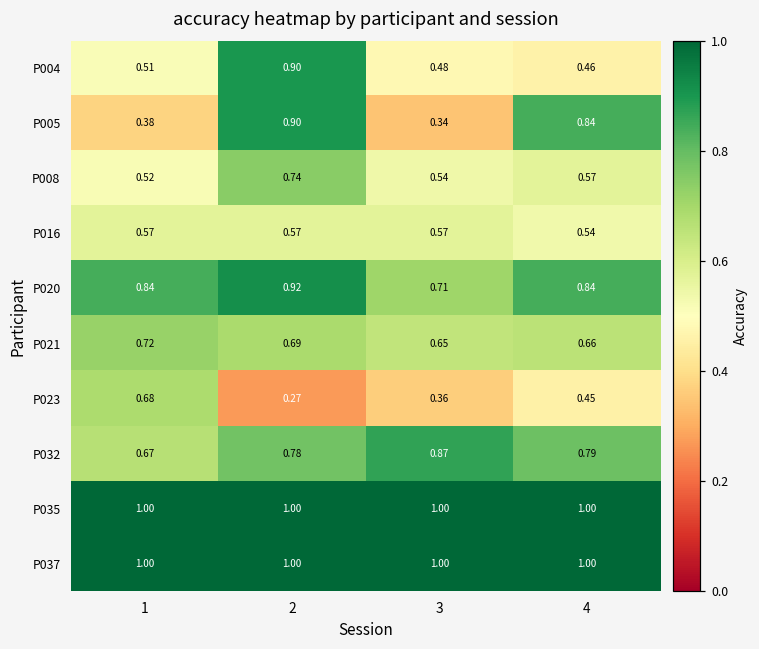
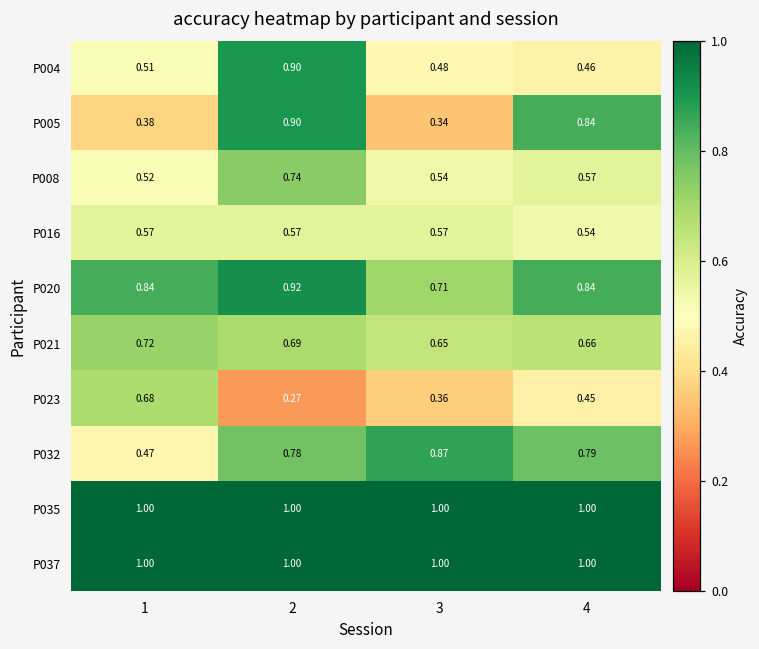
P032, 1: 0.67 -> 0.47
